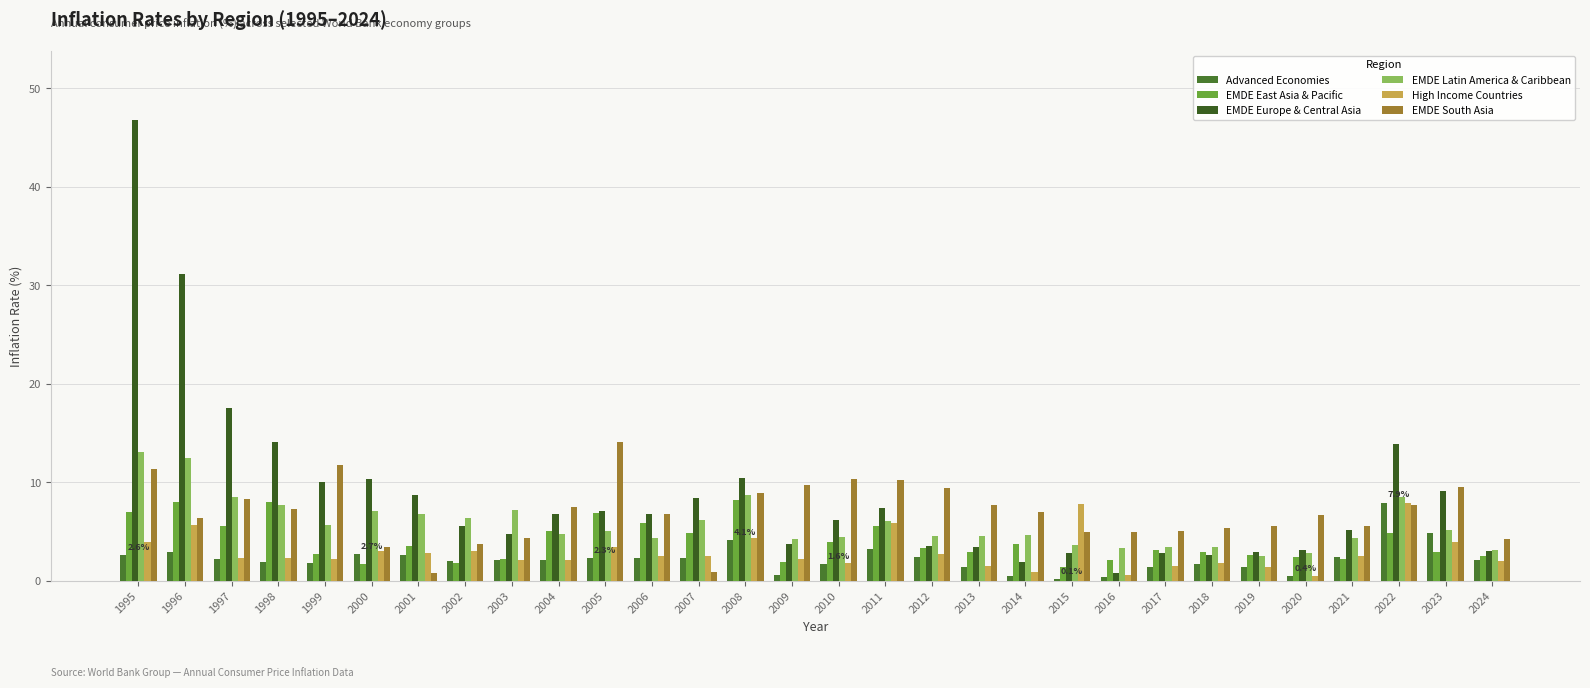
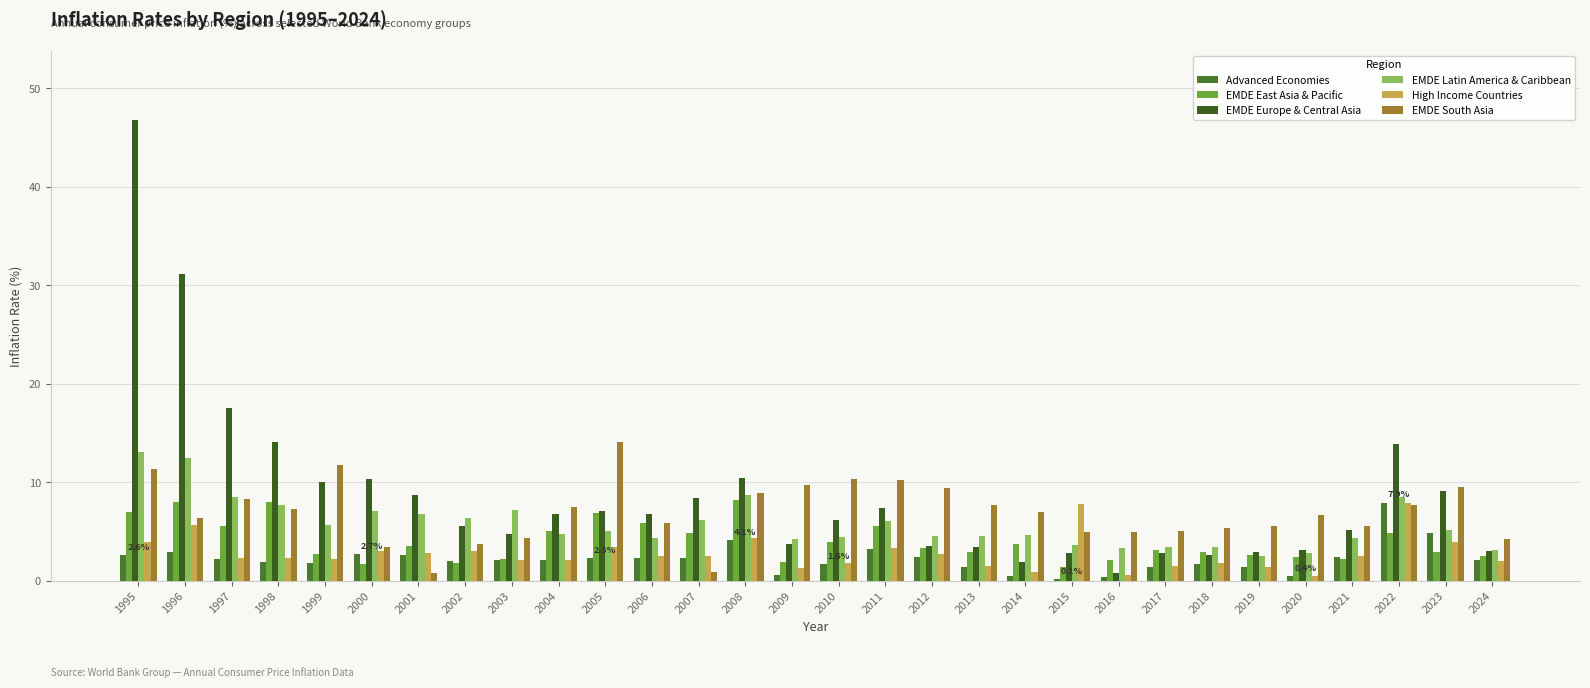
EMDE South Asia, 2006: 7 -> 6
High Income Countries, 2009: 2 -> 1
High Income Countries, 2011: 6 -> 3
